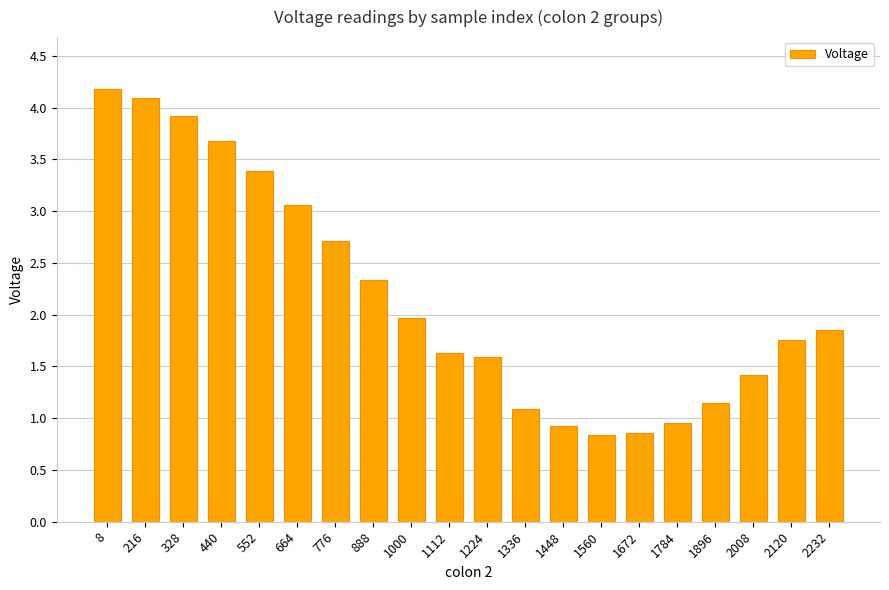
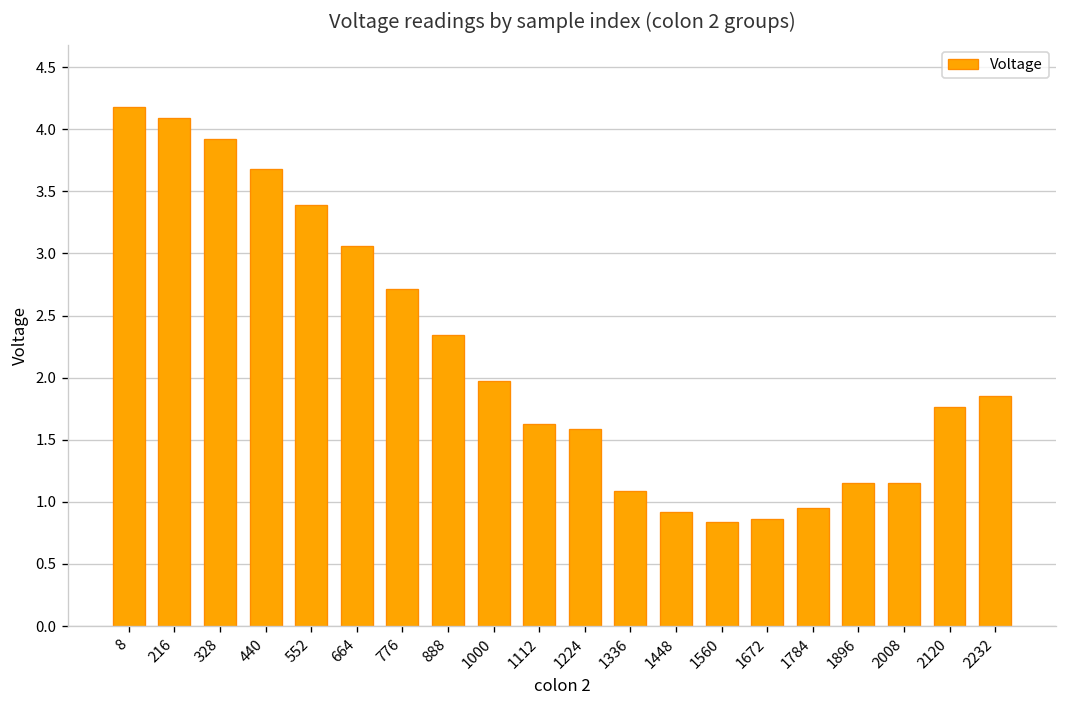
2008: 1.42 -> 1.15
